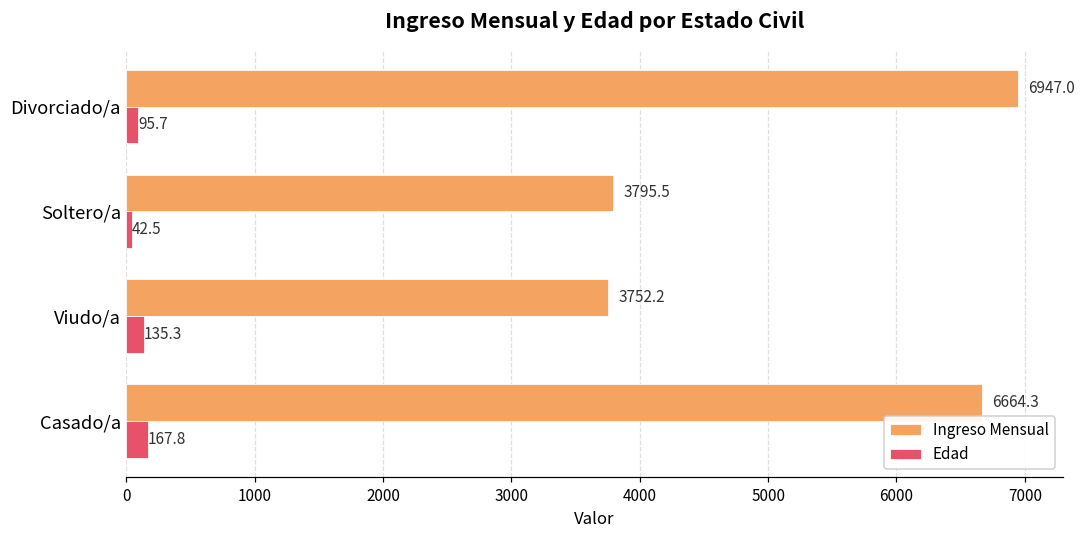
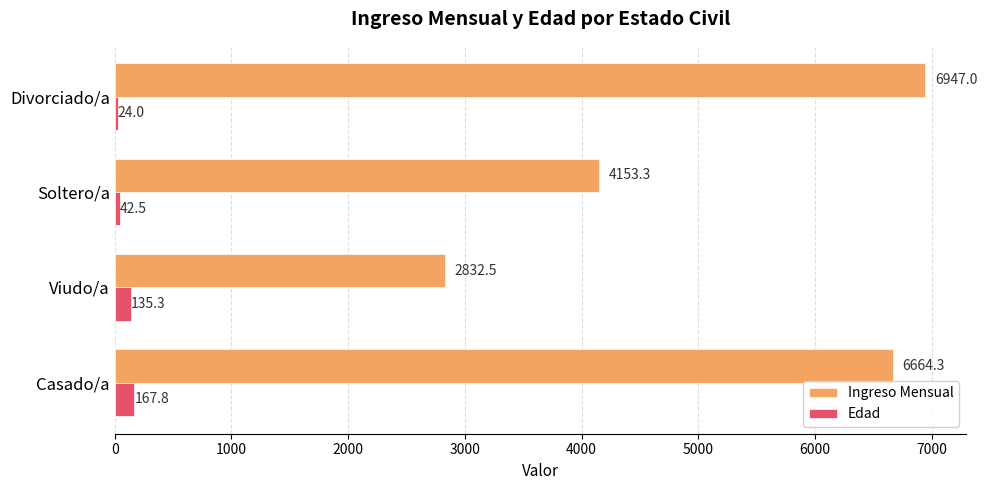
Edad, Divorciado/a: 95.7 -> 24.0
Ingreso Mensual, Soltero/a: 3795.5 -> 4153.3
Ingreso Mensual, Viudo/a: 3752.2 -> 2832.5
